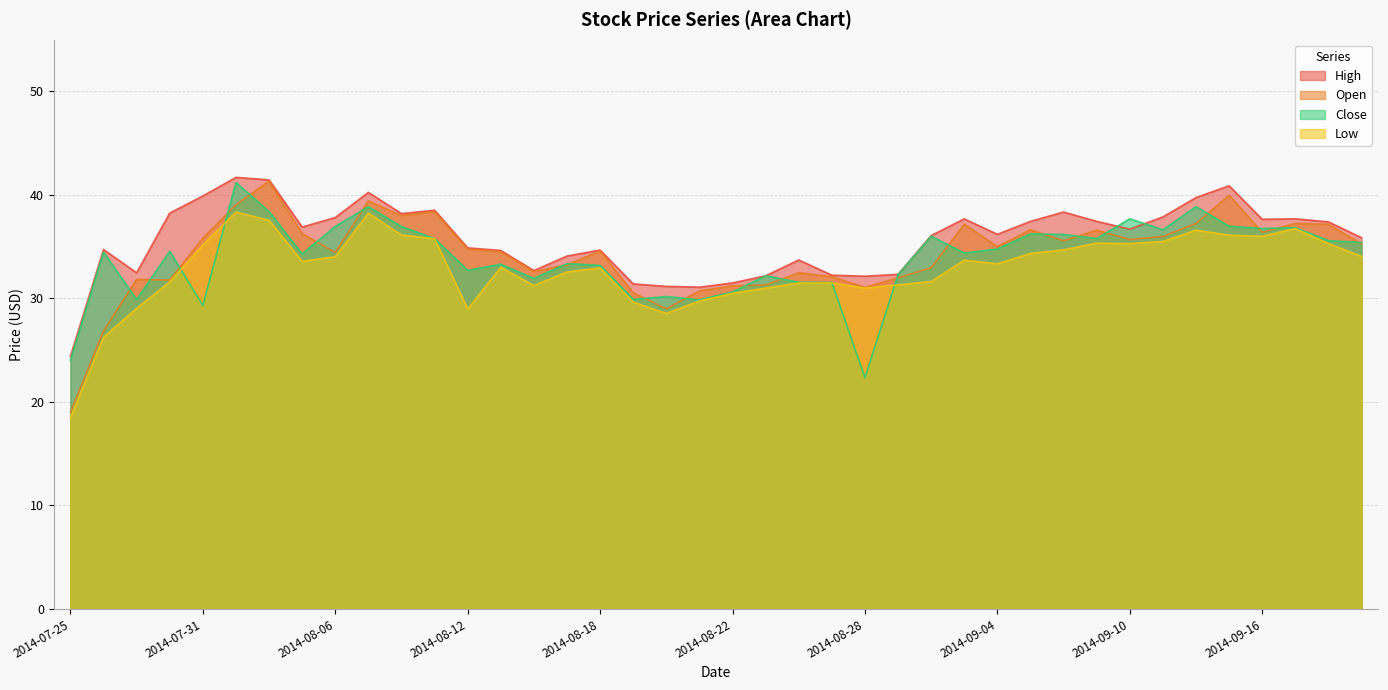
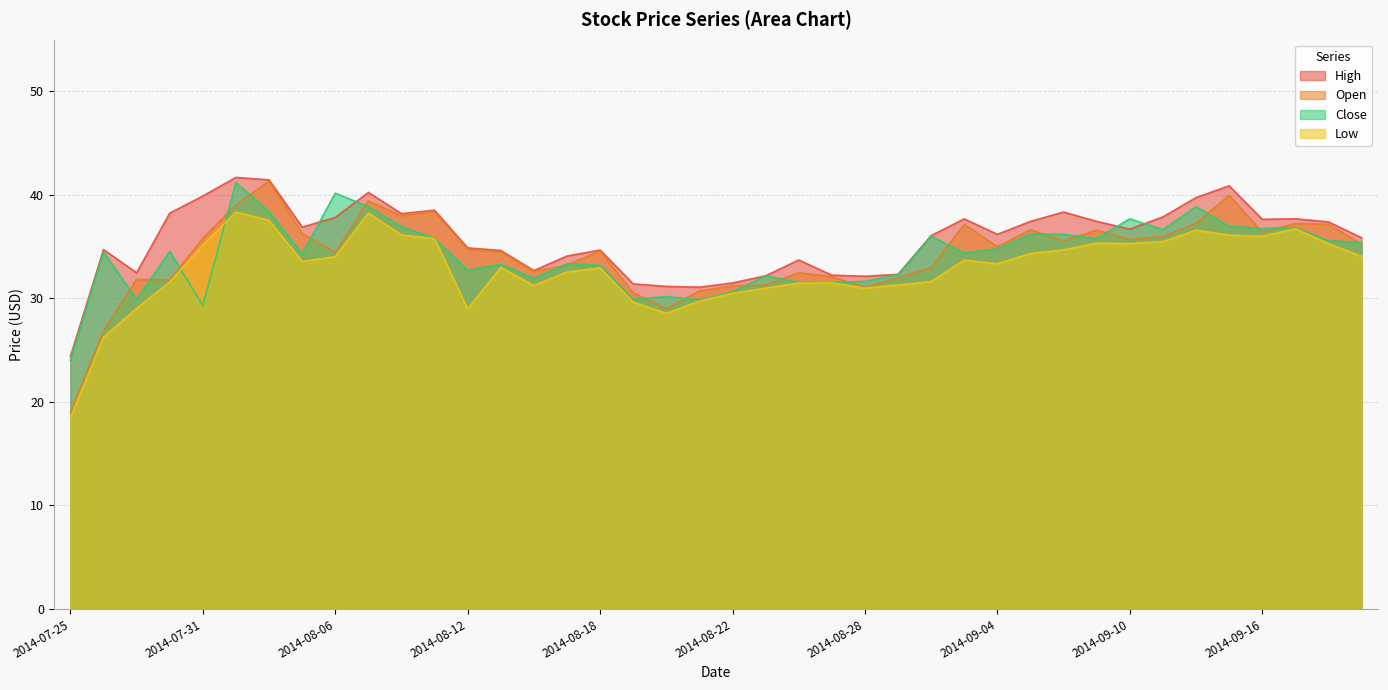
Close, 2014-08-06: 37.0 -> 40.2
Close, 2014-08-28: 22.3 -> 31.7
